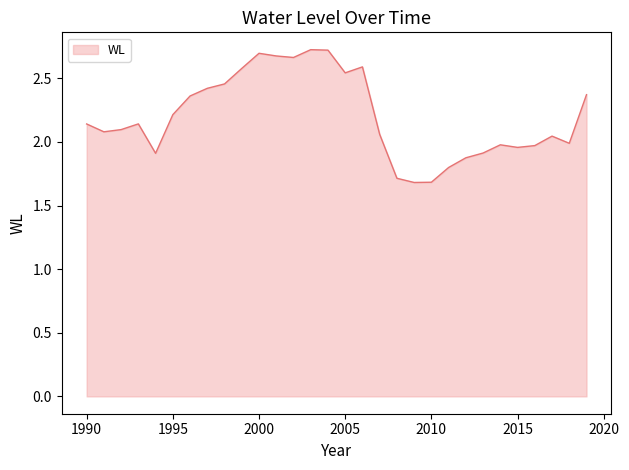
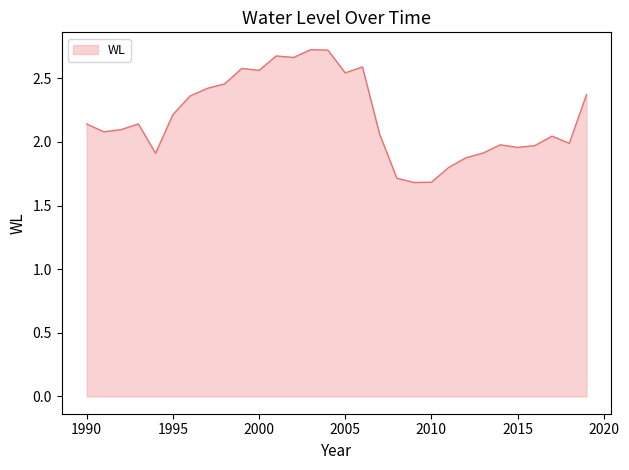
2000: 2.70 -> 2.56
